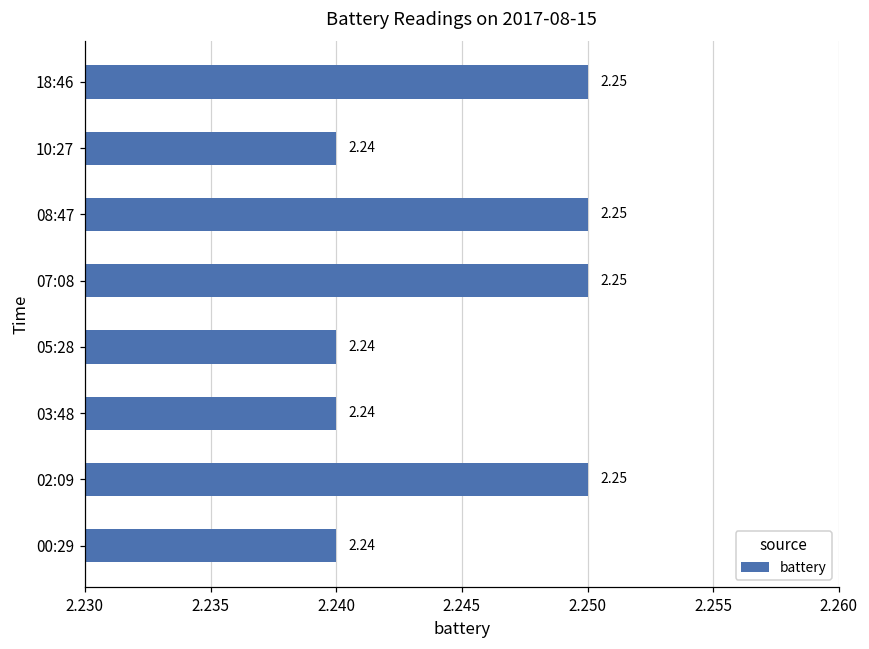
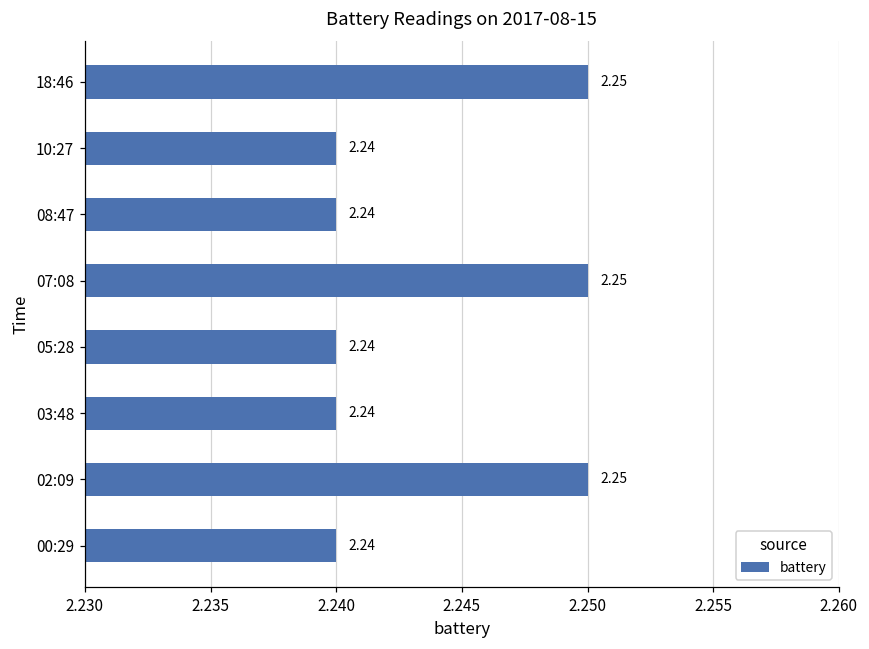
08:47: 2.25 -> 2.24
